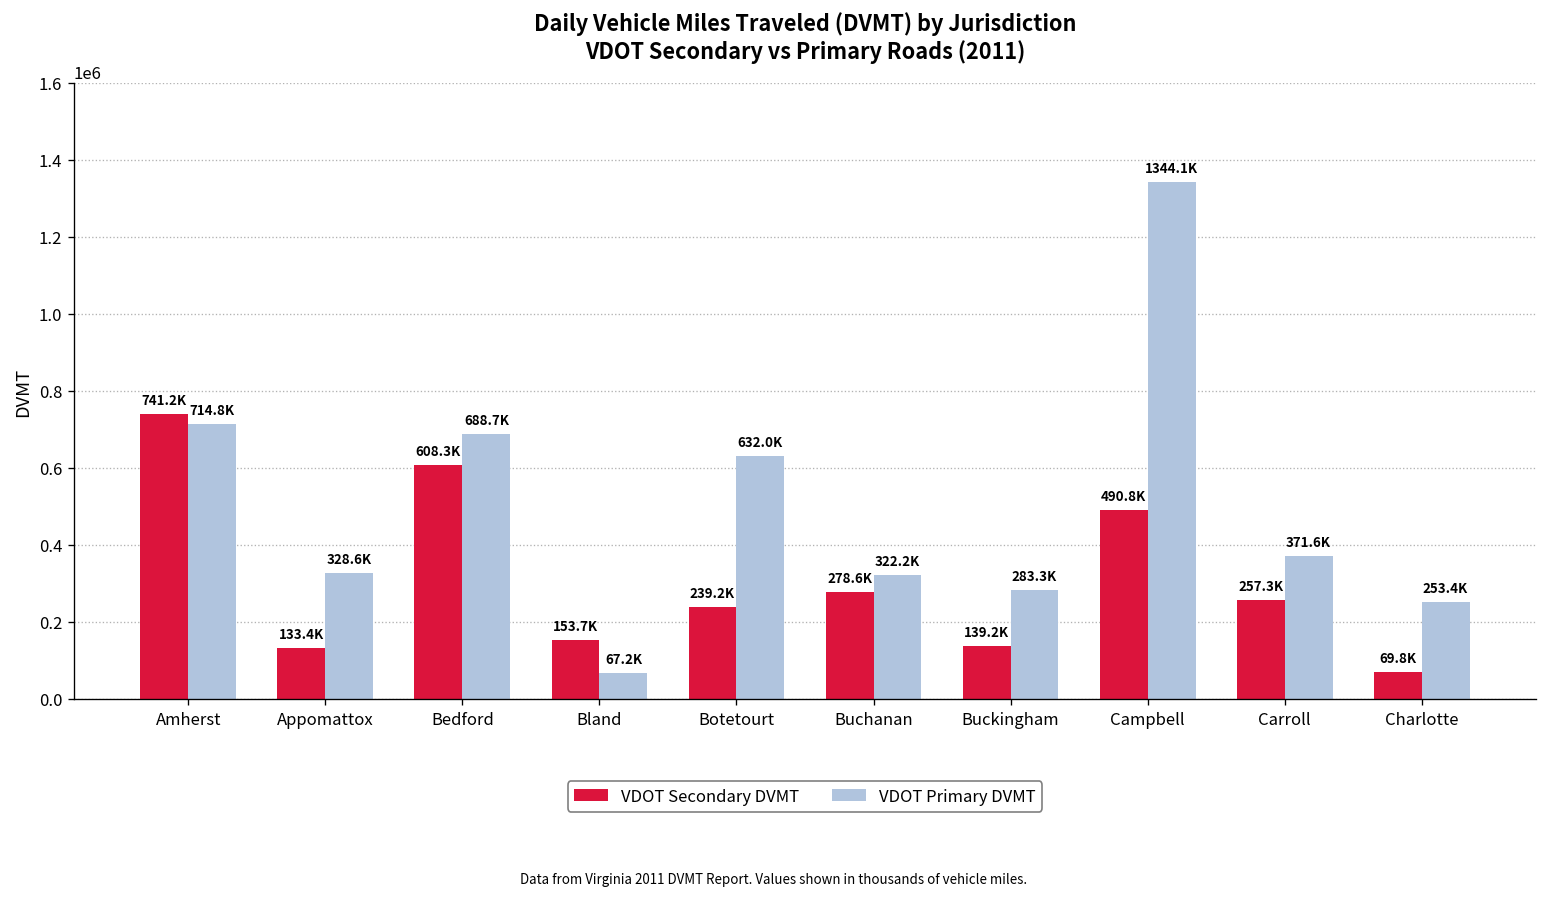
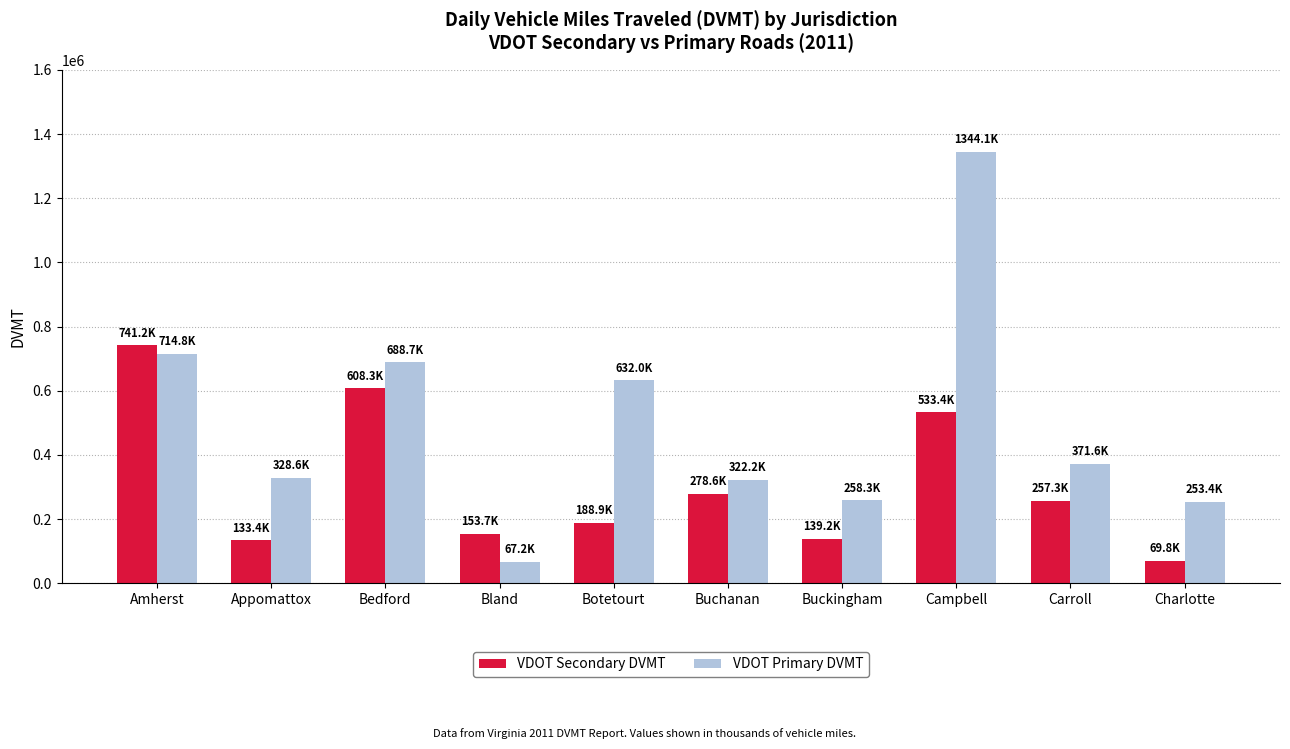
VDOT Secondary DVMT, Botetourt: 239.2K -> 188.9K
VDOT Primary DVMT, Buckingham: 283.3K -> 258.3K
VDOT Secondary DVMT, Campbell: 490.8K -> 533.4K
